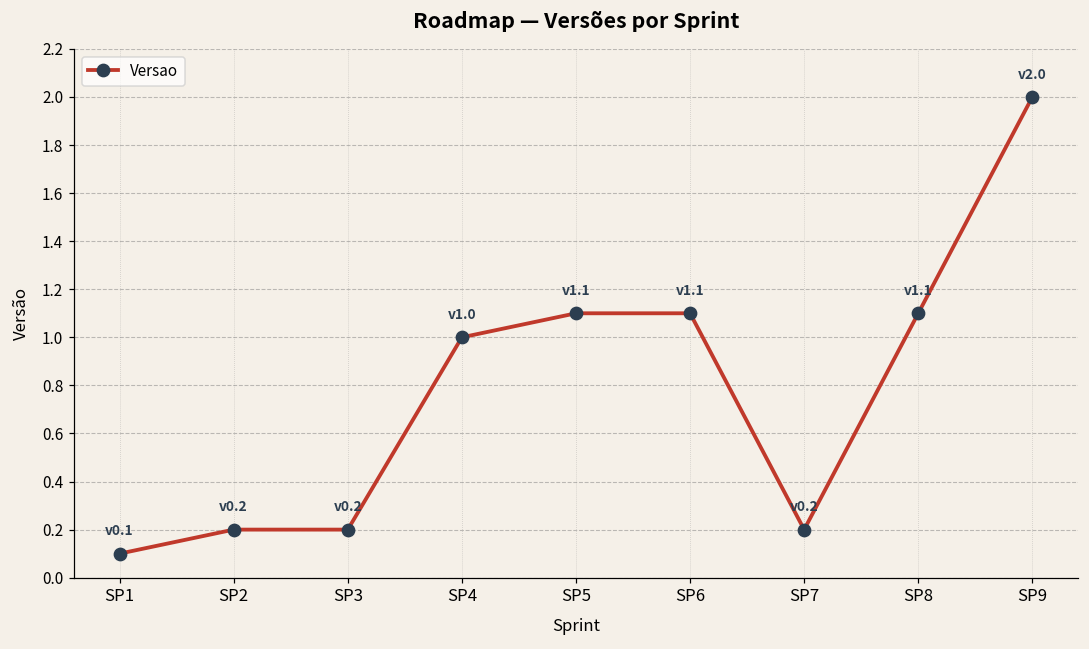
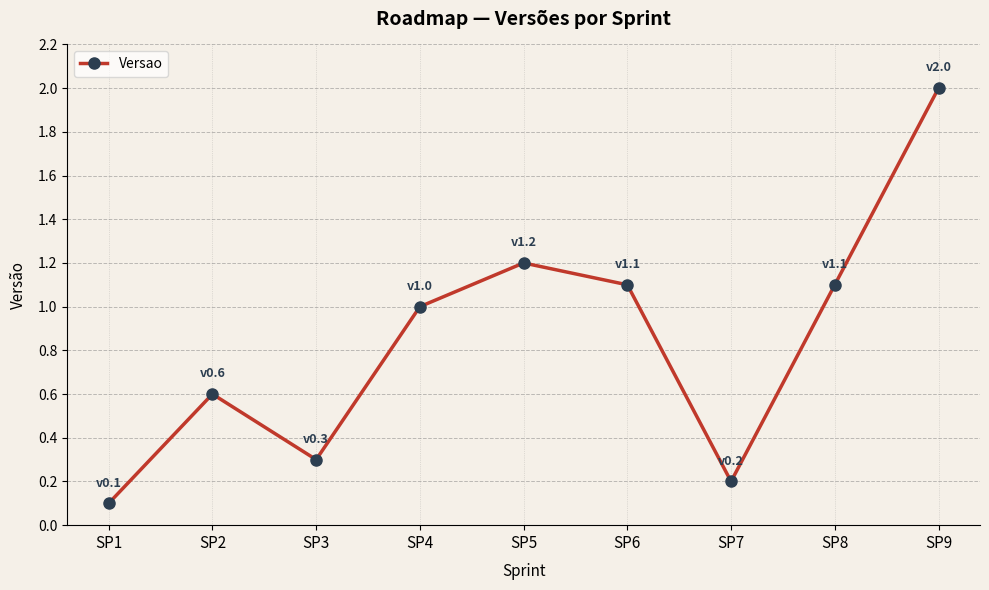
SP2: 0.2 -> 0.6
SP3: 0.2 -> 0.3
SP5: 1.1 -> 1.2
